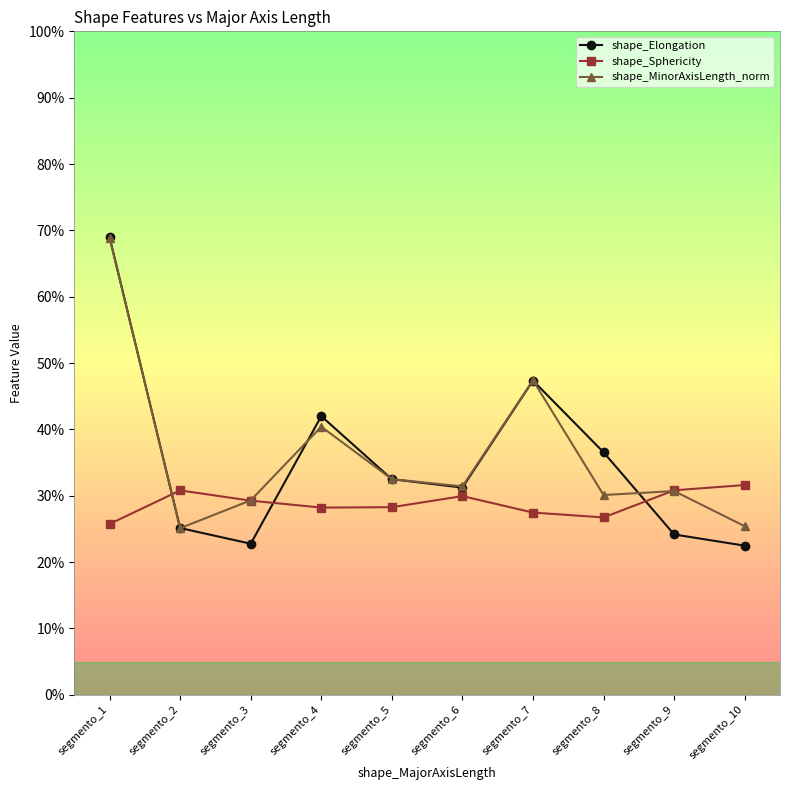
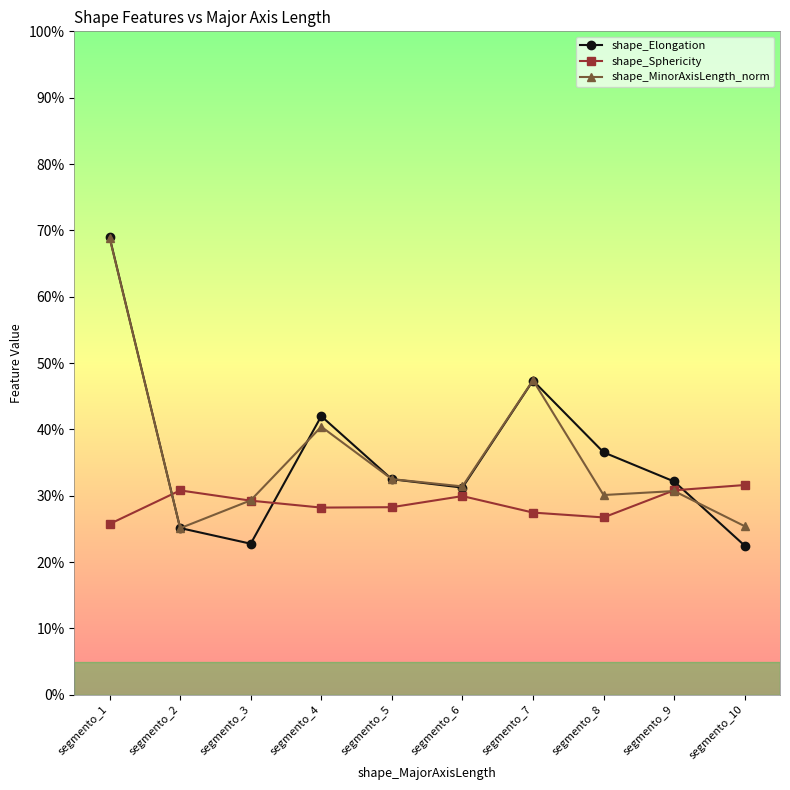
shape_Elongation, segmento_9: 24% -> 32%
